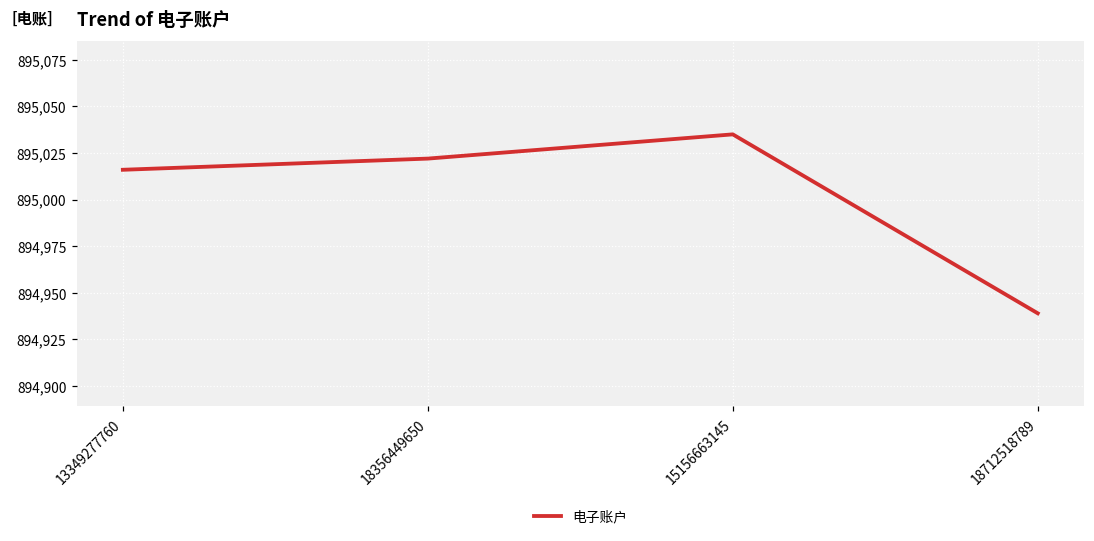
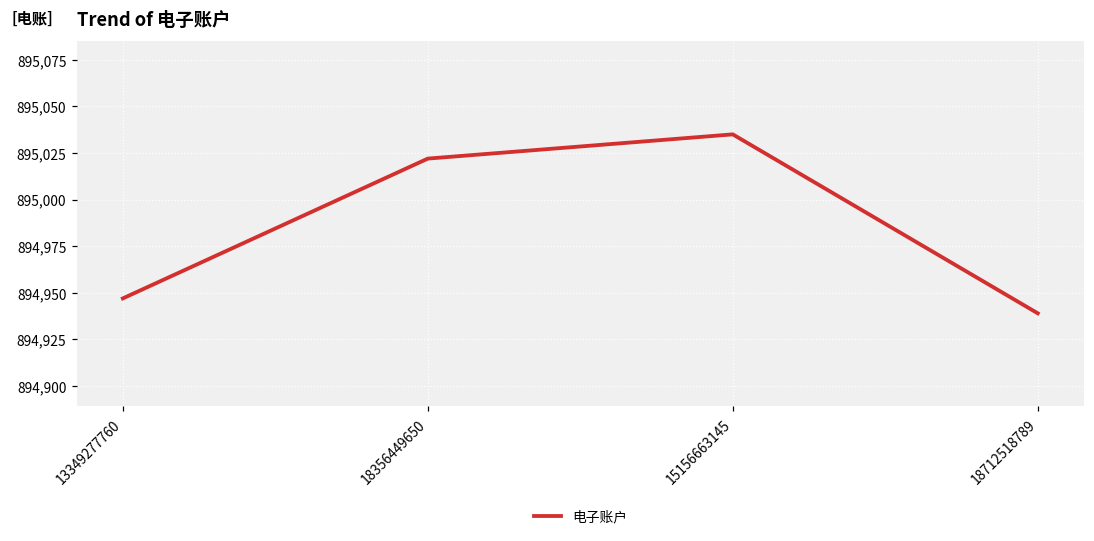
13349277760: 895,016 -> 894,947
